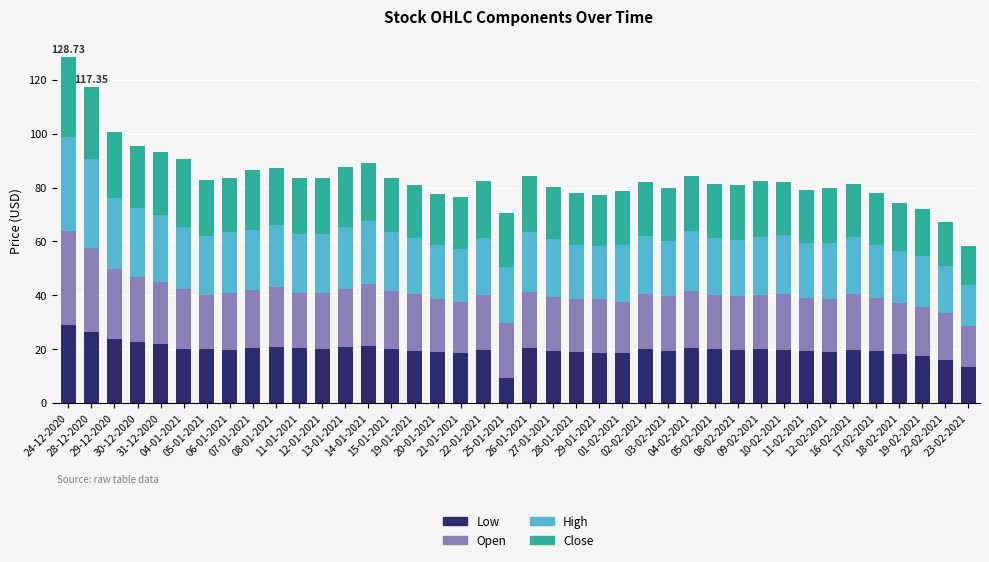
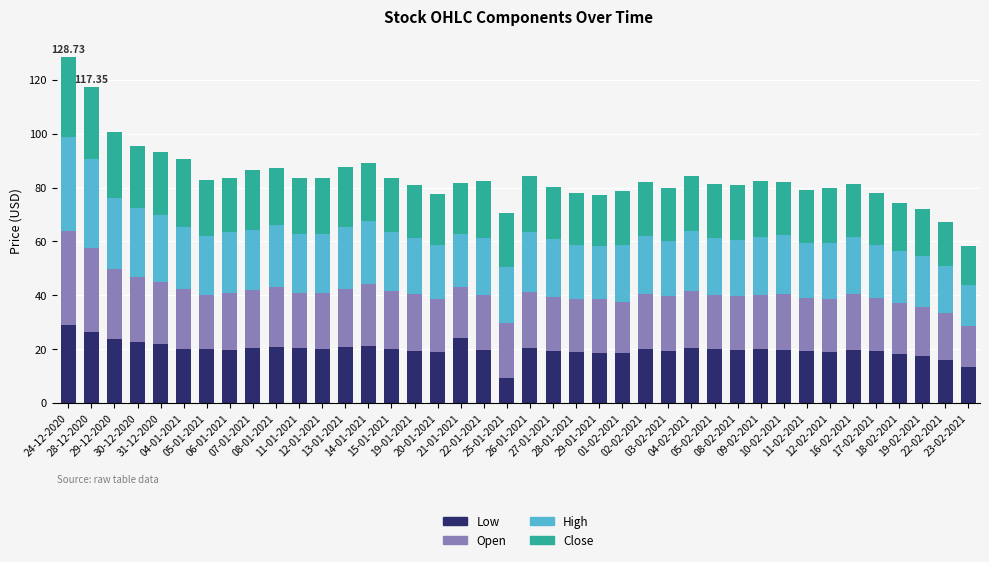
Low, 21-01-2021: 19 -> 24
